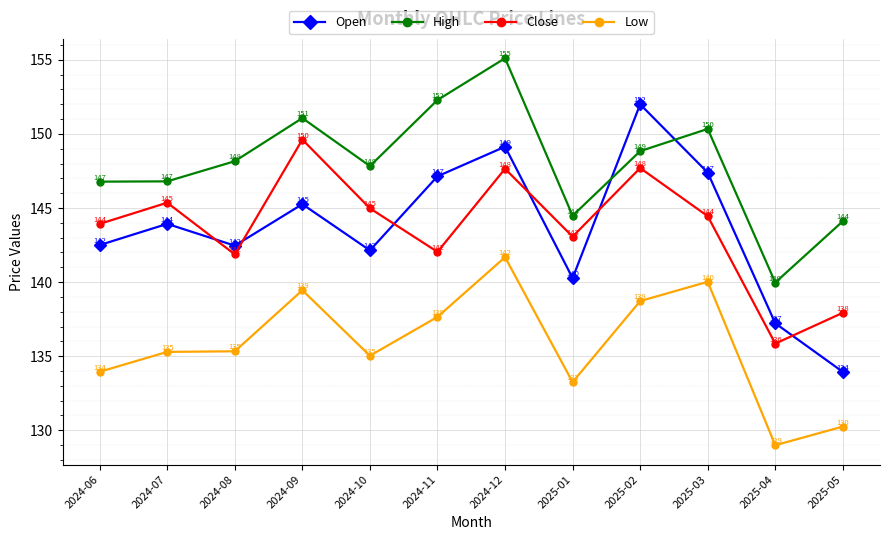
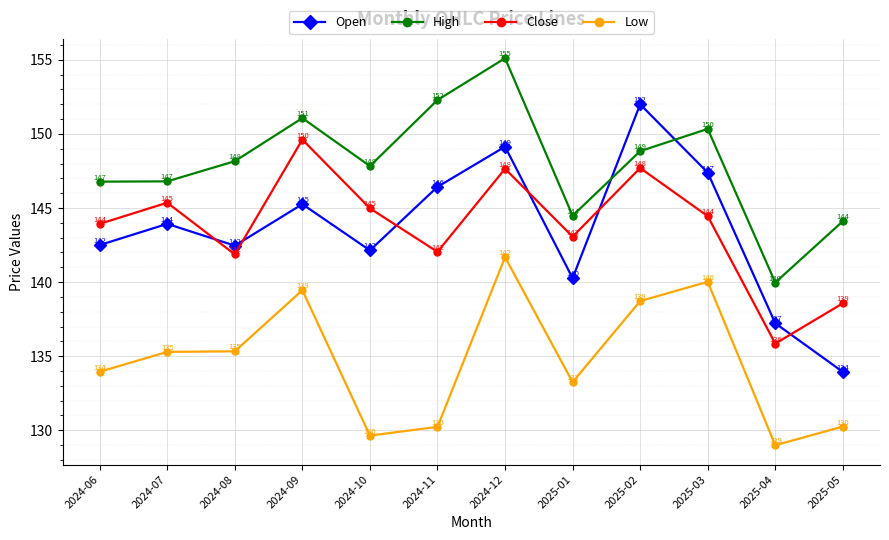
Low, 2024-10: 135 -> 130
Open, 2024-11: 147 -> 146
Low, 2024-11: 138 -> 130
Close, 2025-05: 138 -> 139
